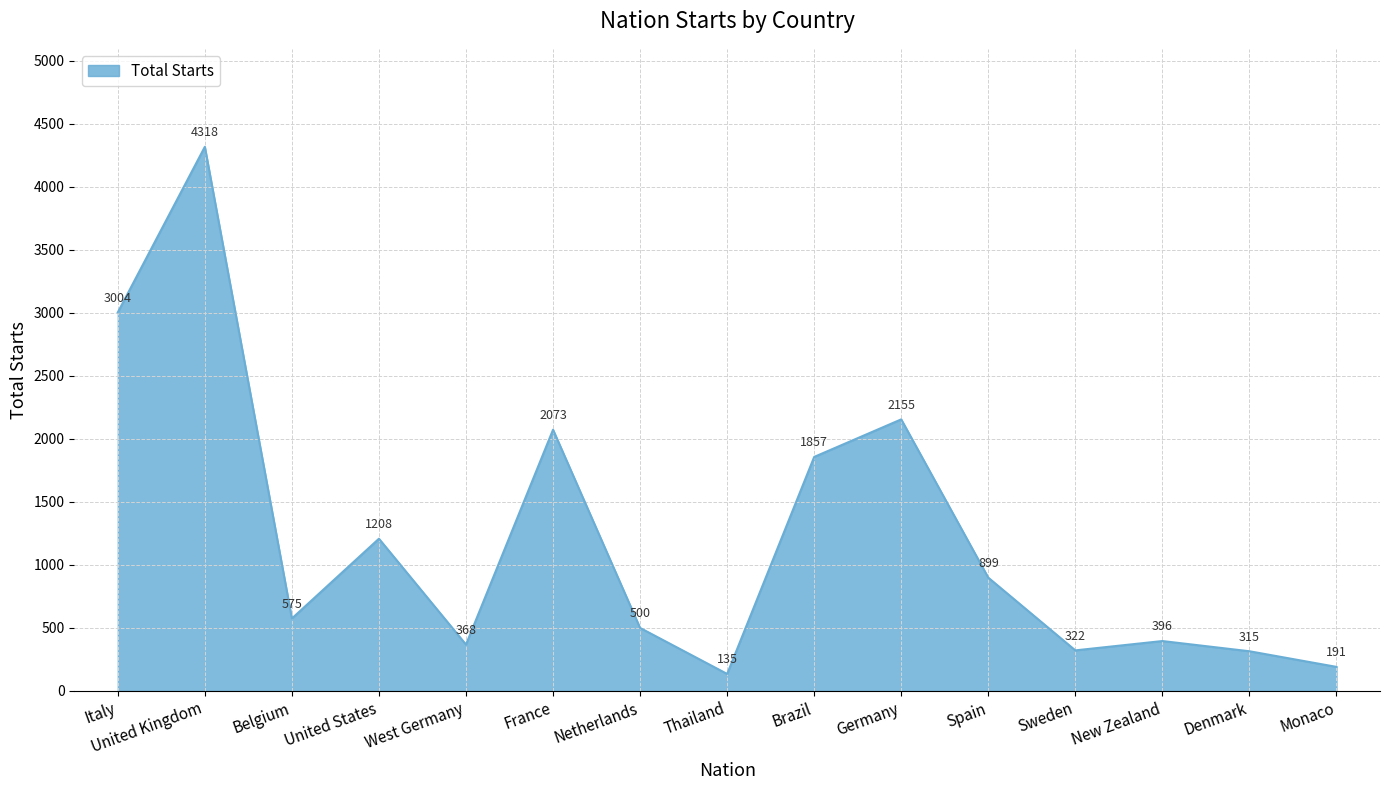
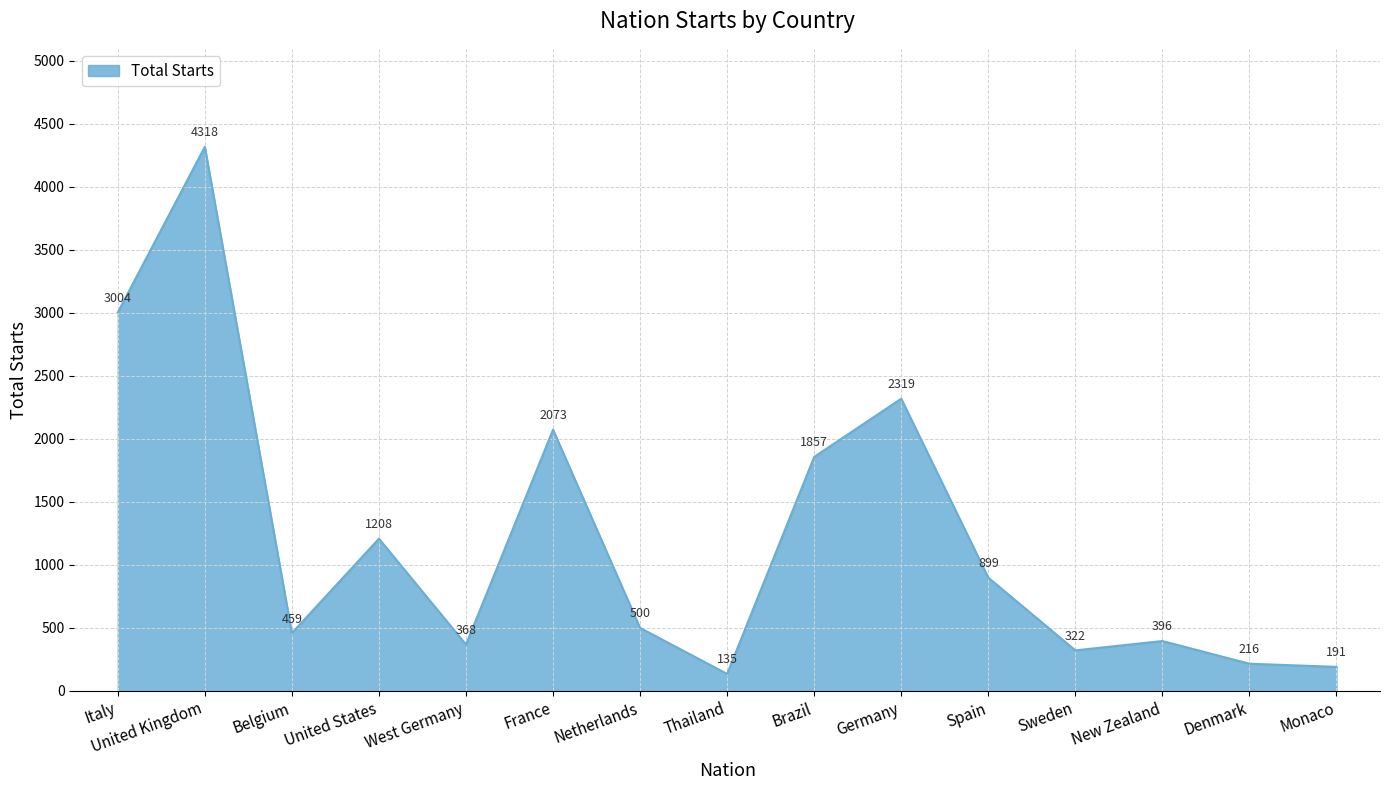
Belgium: 575 -> 459
Germany: 2155 -> 2319
Denmark: 315 -> 216
